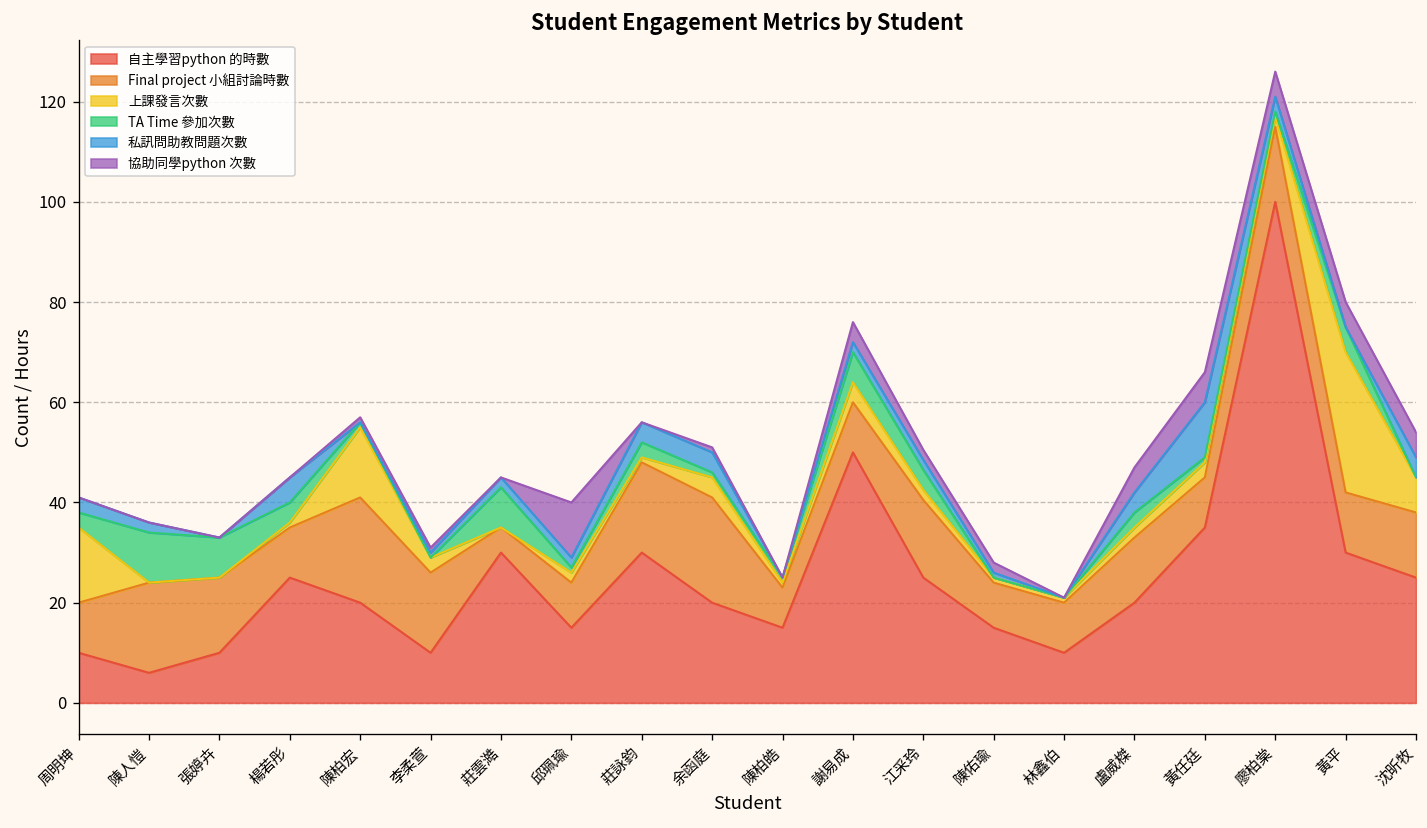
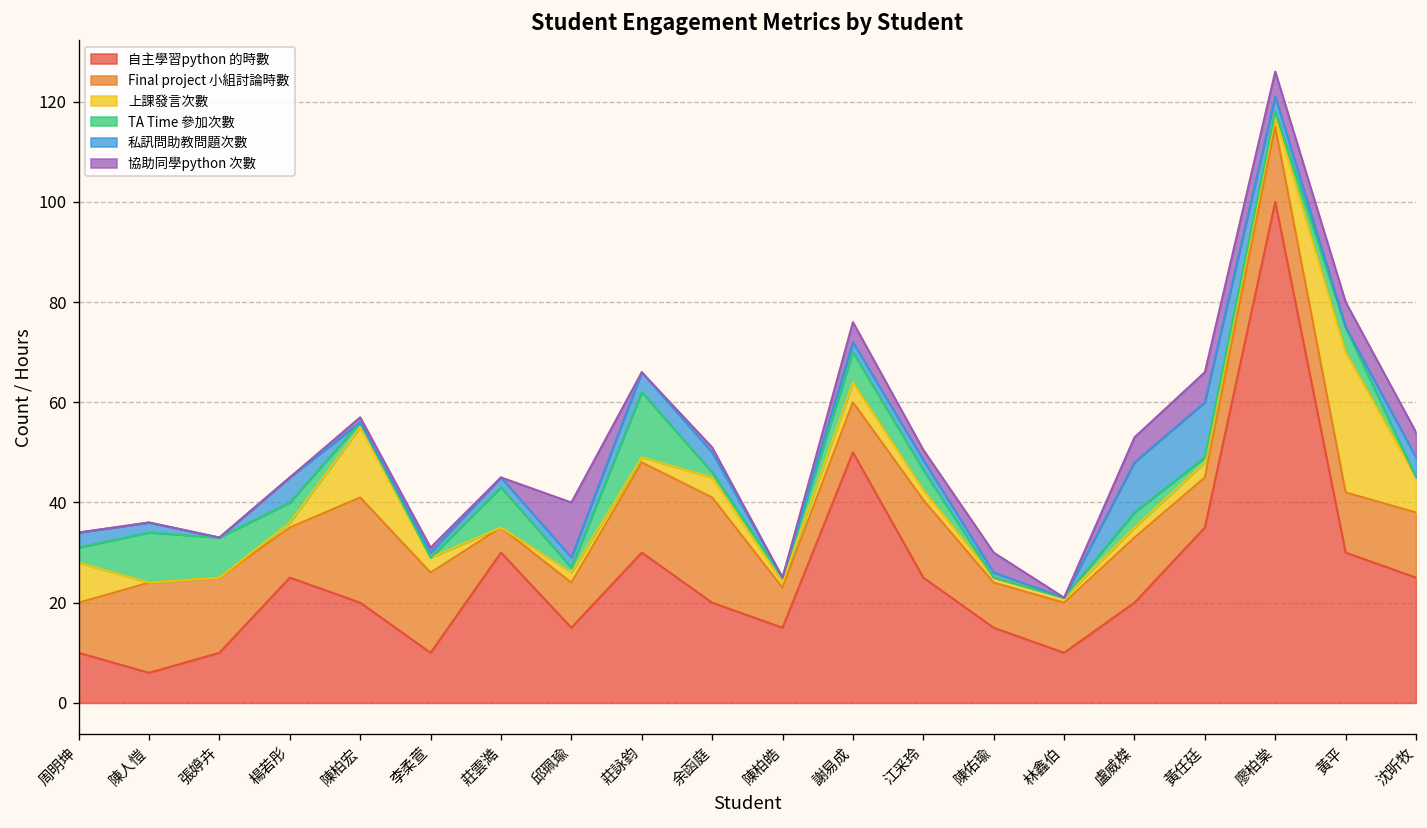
上課發言次數, 周明坤: 15 -> 8
TA Time 參加次數, 莊詠鈞: 3 -> 13
協助同學python 次數, 陳佑瑜: 2 -> 4
私訊問助教問題次數, 盧威榤: 4 -> 10
